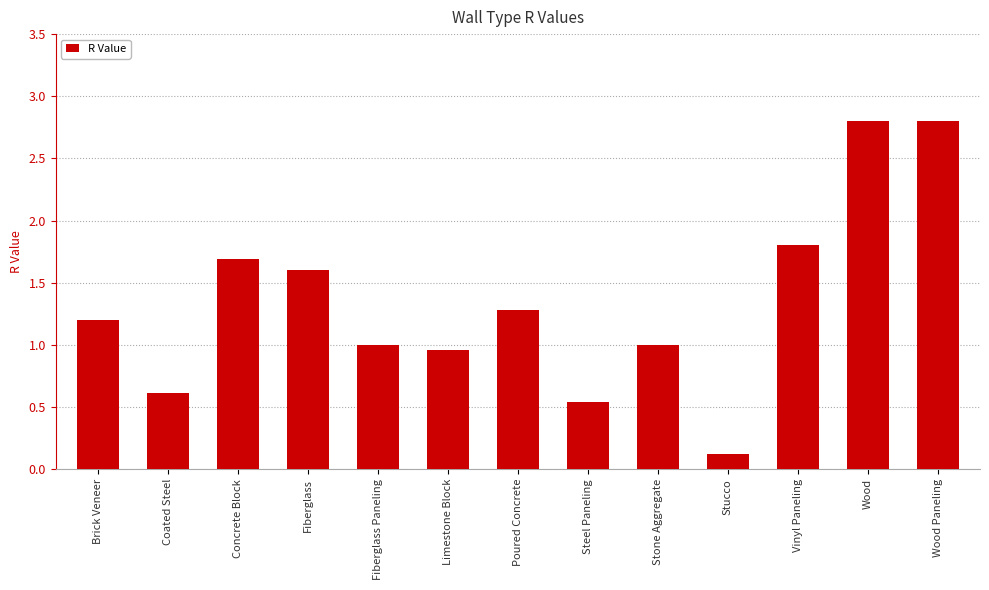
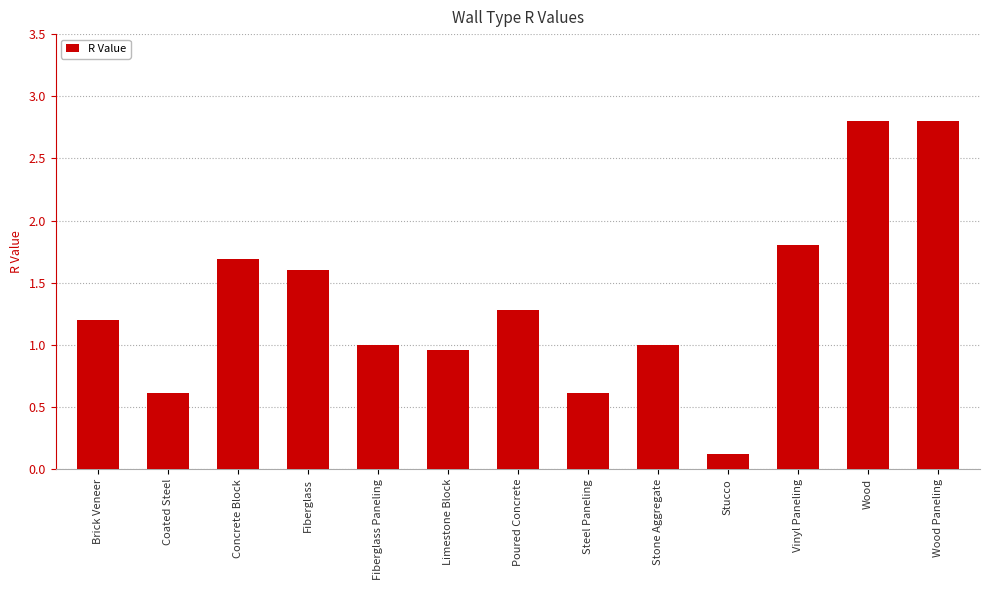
Steel Paneling: 0.54 -> 0.61
